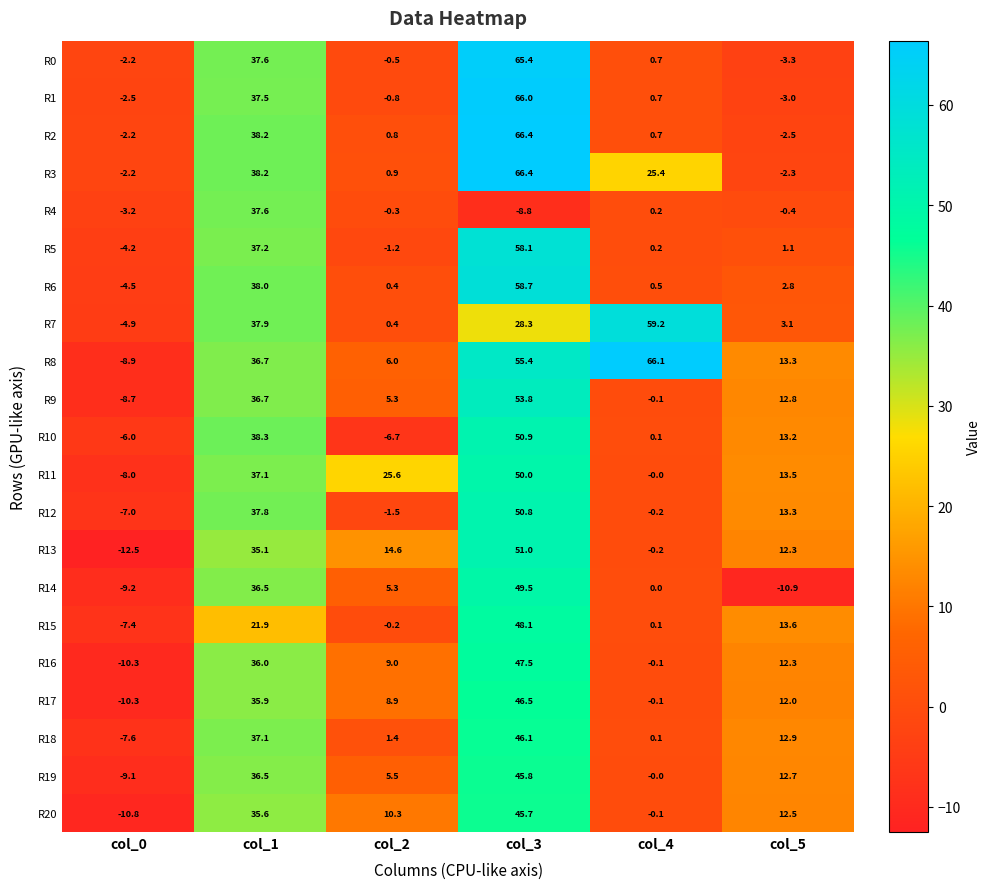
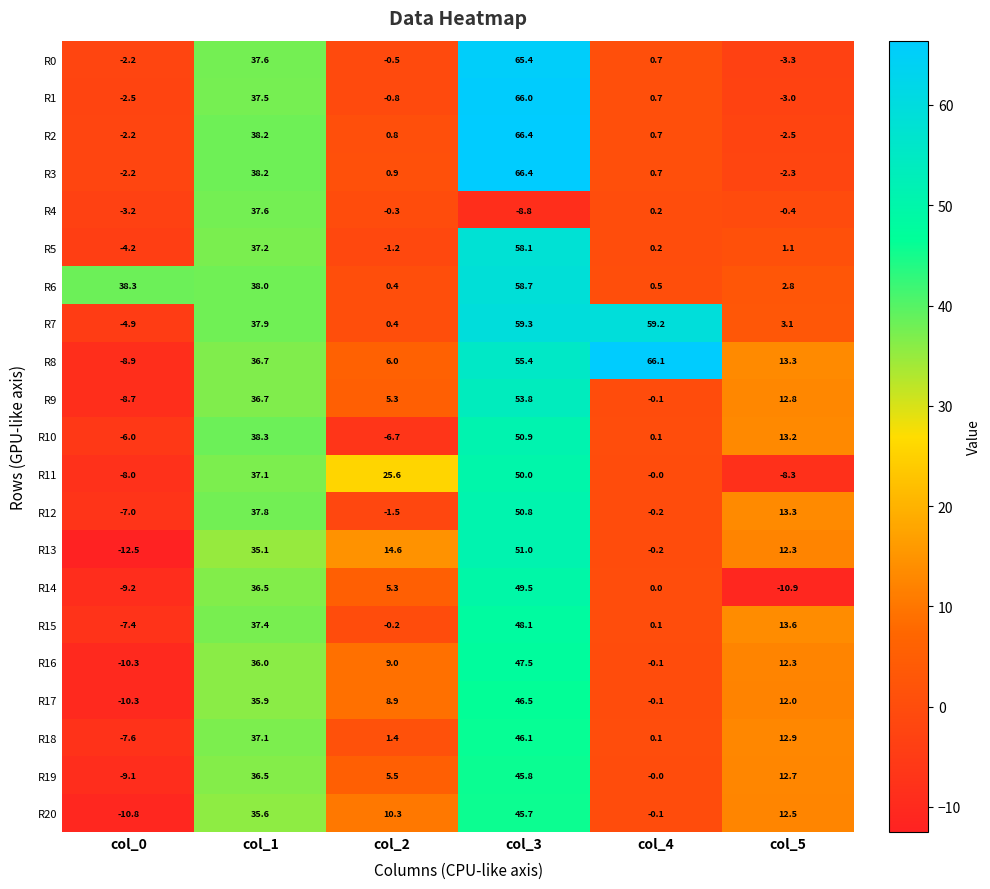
R3, col_4: 25.4 -> 0.7
R6, col_0: -4.5 -> 38.3
R7, col_3: 28.3 -> 59.3
R11, col_5: 13.5 -> -8.3
R15, col_1: 21.9 -> 37.4
